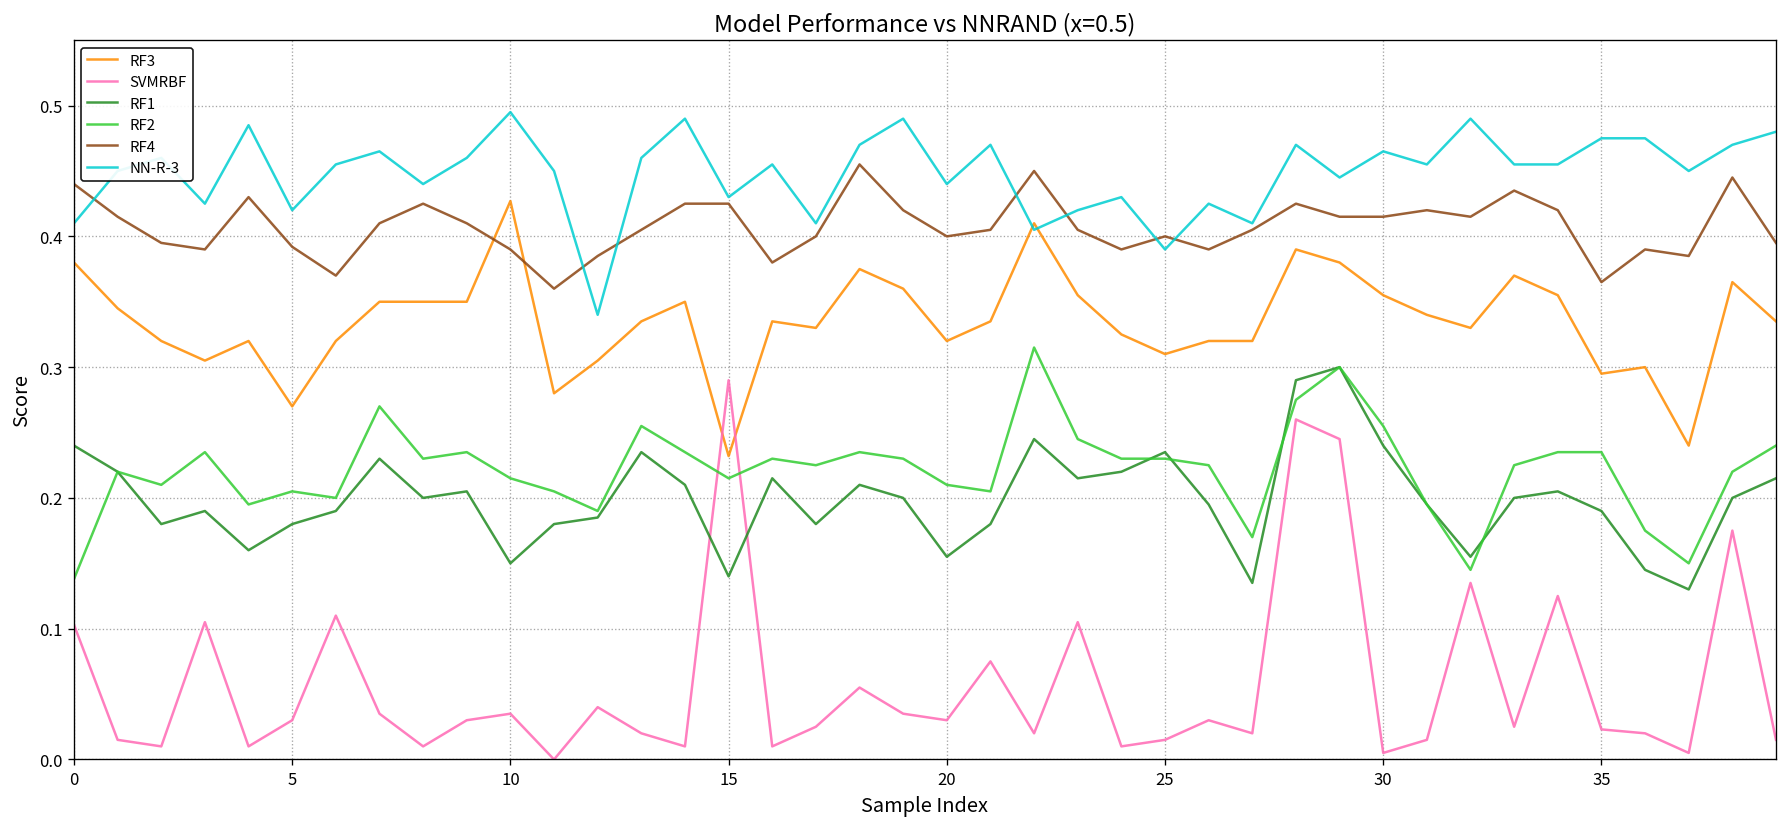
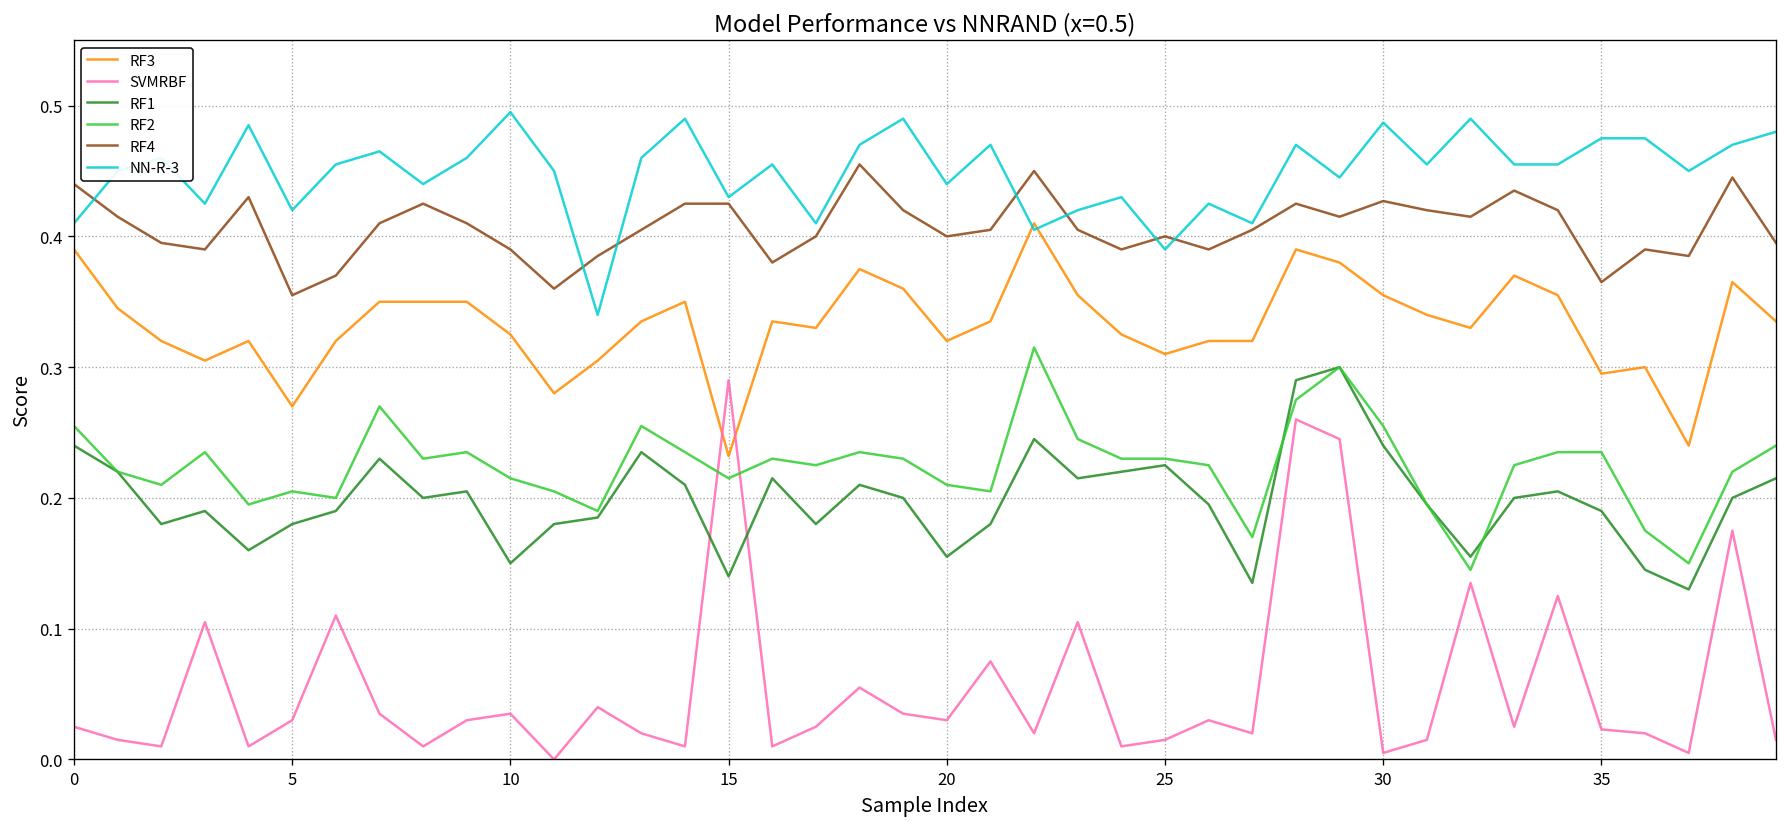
RF3, 0: 0.38 -> 0.39
SVMRBF, 0: 0.103 -> 0.025
RF2, 0: 0.138 -> 0.255
RF4, 5: 0.392 -> 0.355
RF3, 10: 0.427 -> 0.325
RF1, 25: 0.235 -> 0.225
RF4, 30: 0.415 -> 0.427
NN-R-3, 30: 0.465 -> 0.487
